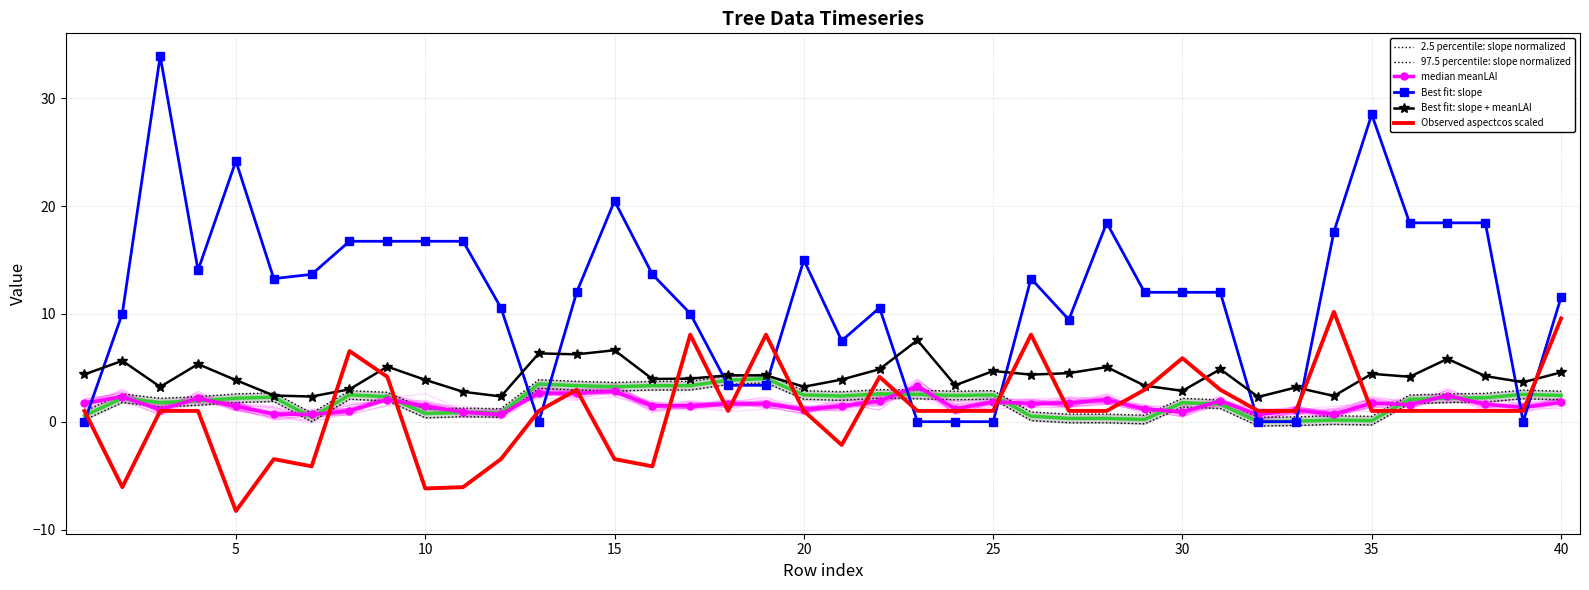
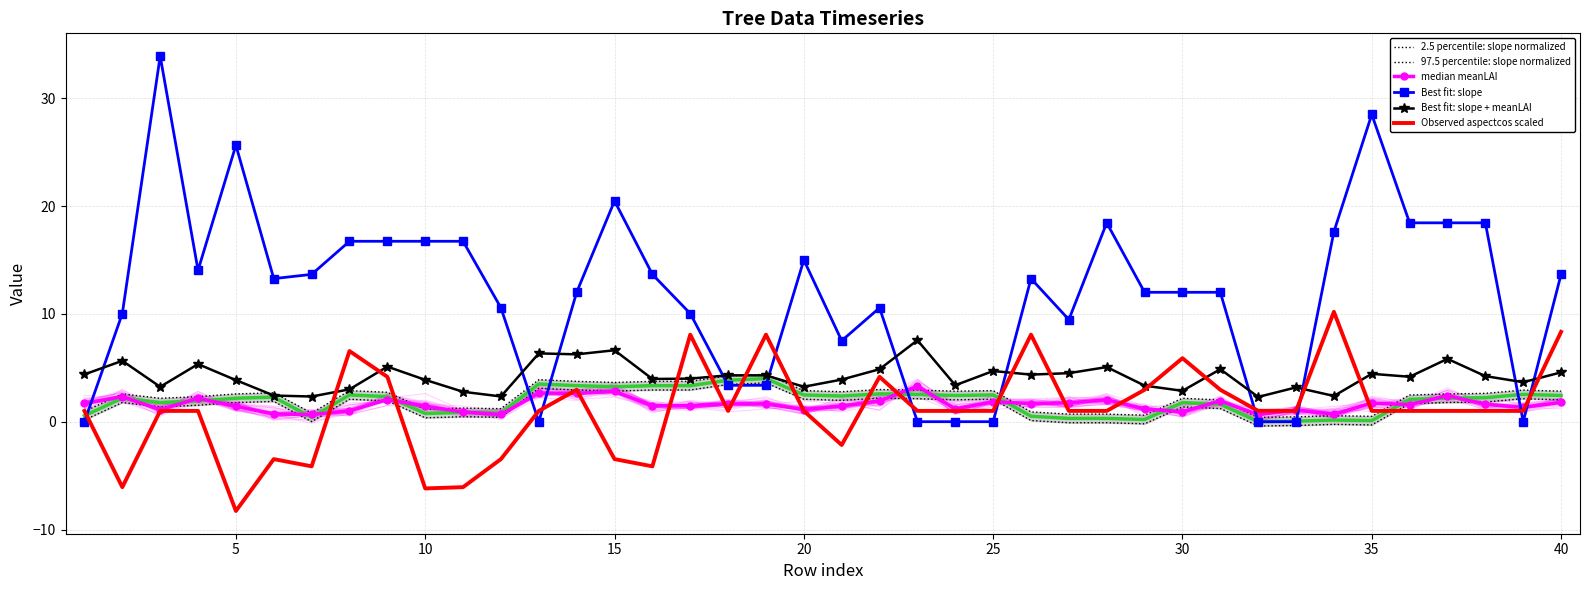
Best fit: slope, 5: 24.2 -> 25.6
Best fit: slope, 40: 11.5 -> 13.7
Observed aspectcos scaled, 40: 9.6 -> 8.3
